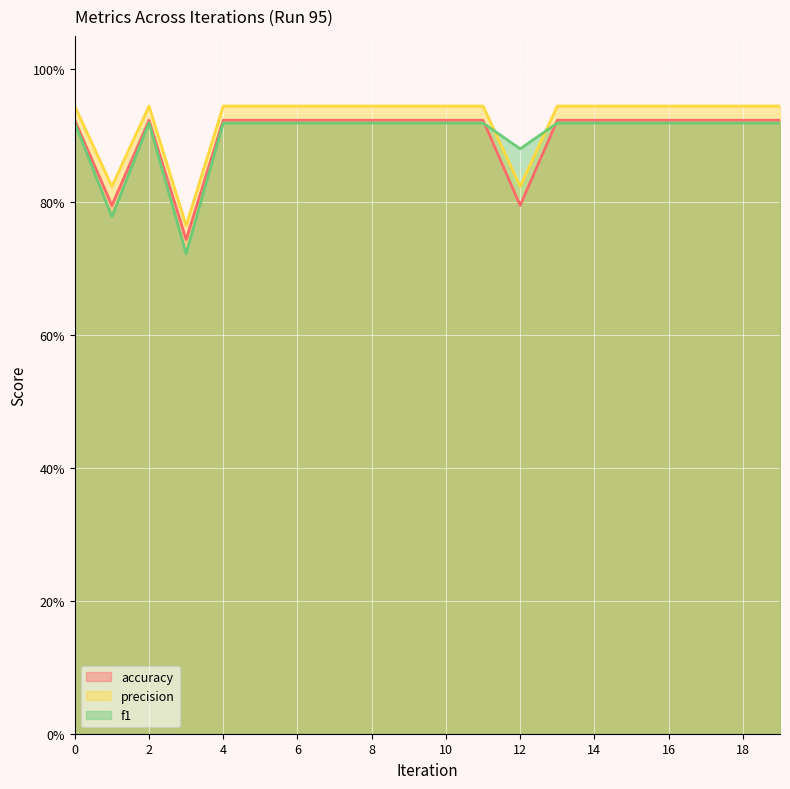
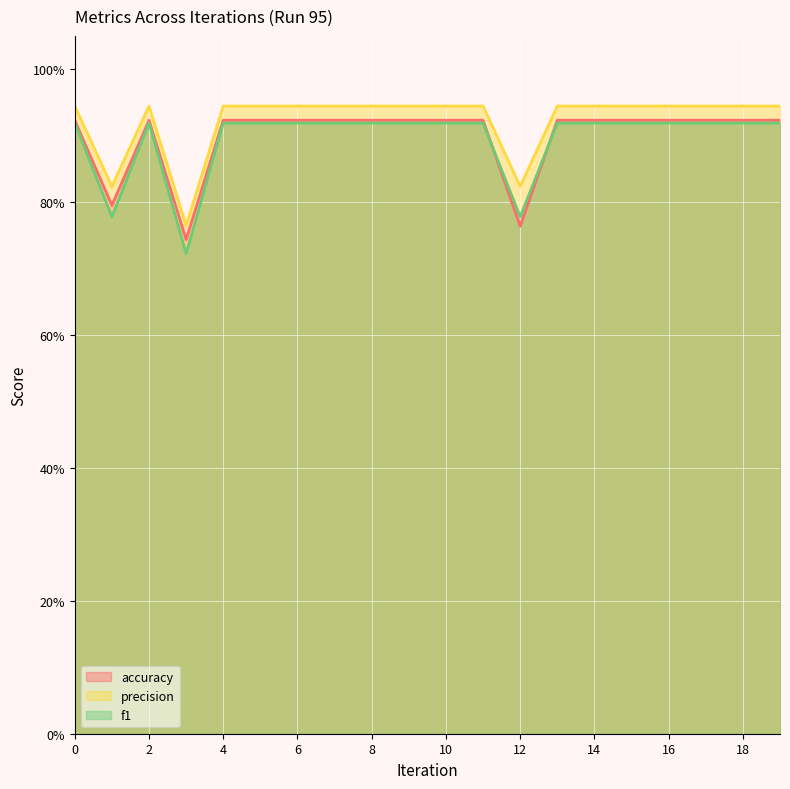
accuracy, 12: 79% -> 76%
f1, 12: 88% -> 78%
